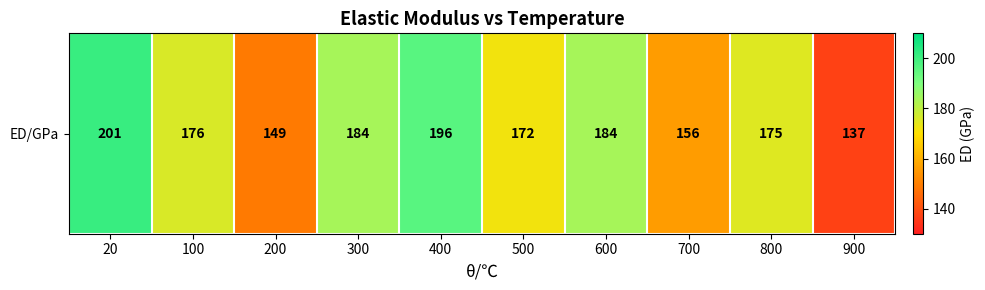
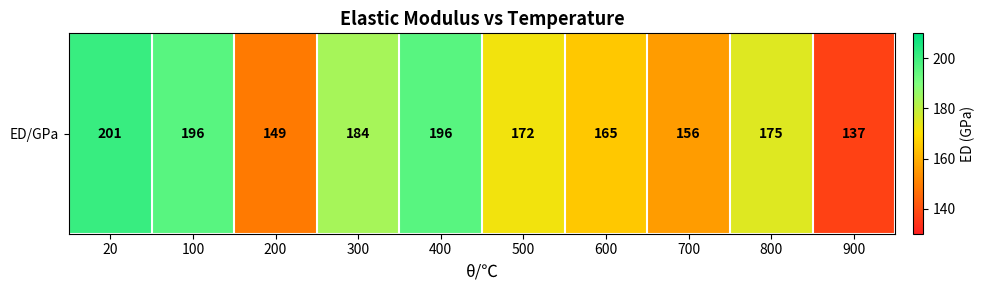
ED/GPa, 100: 176 -> 196
ED/GPa, 600: 184 -> 165
